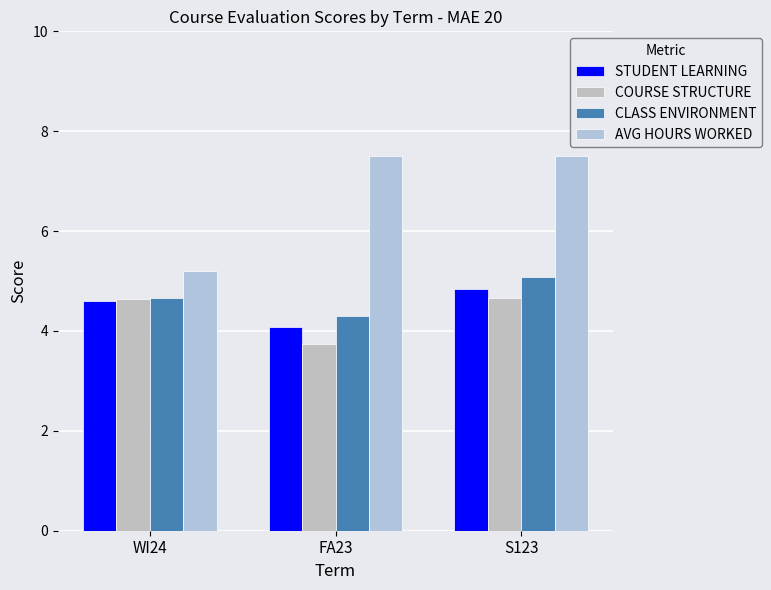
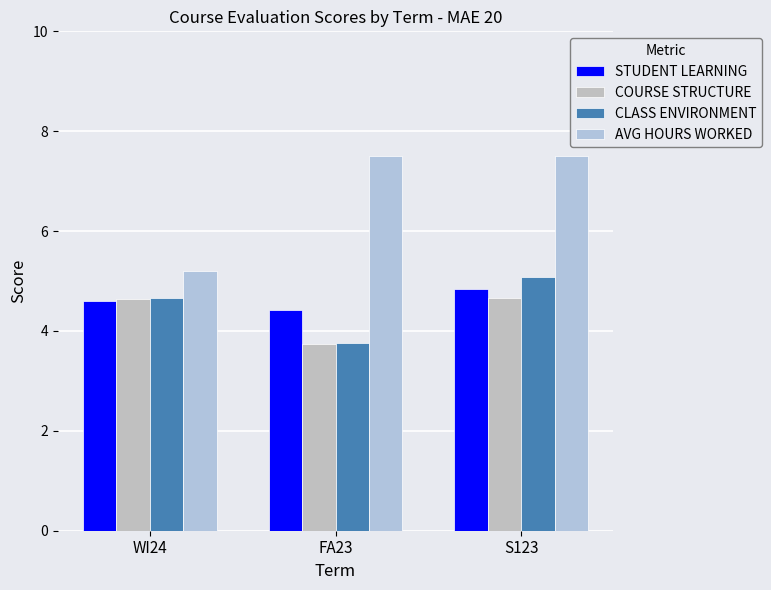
STUDENT LEARNING, FA23: 4.1 -> 4.4
CLASS ENVIRONMENT, FA23: 4.3 -> 3.8
